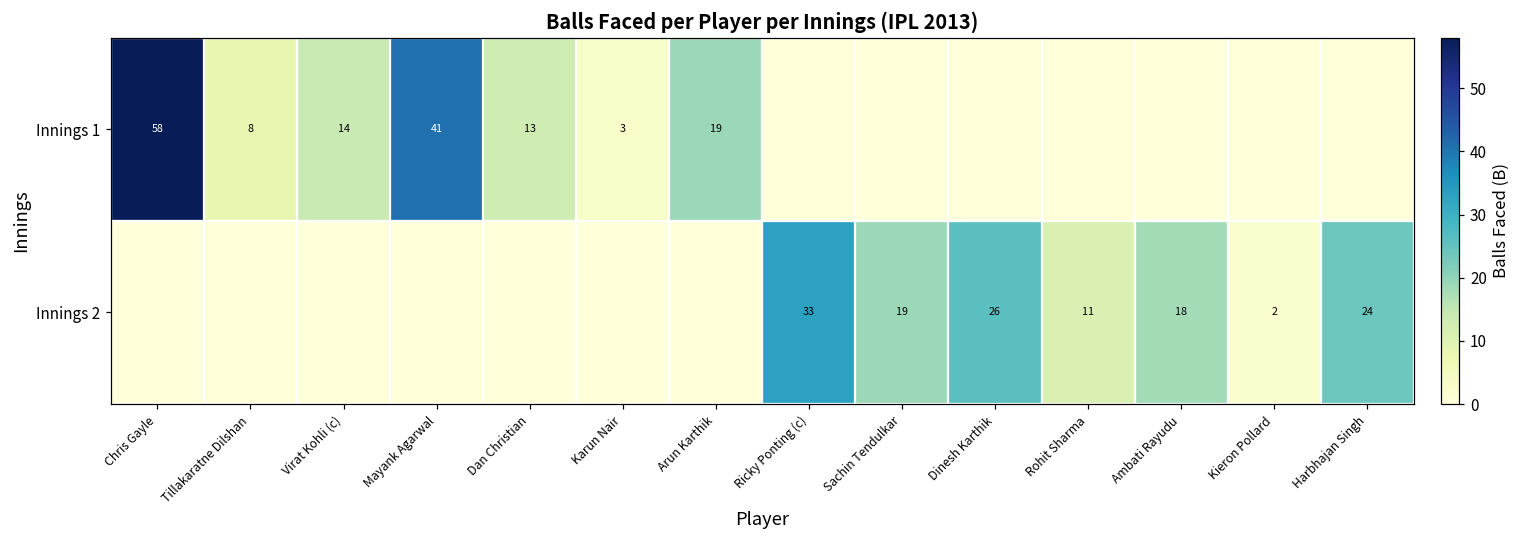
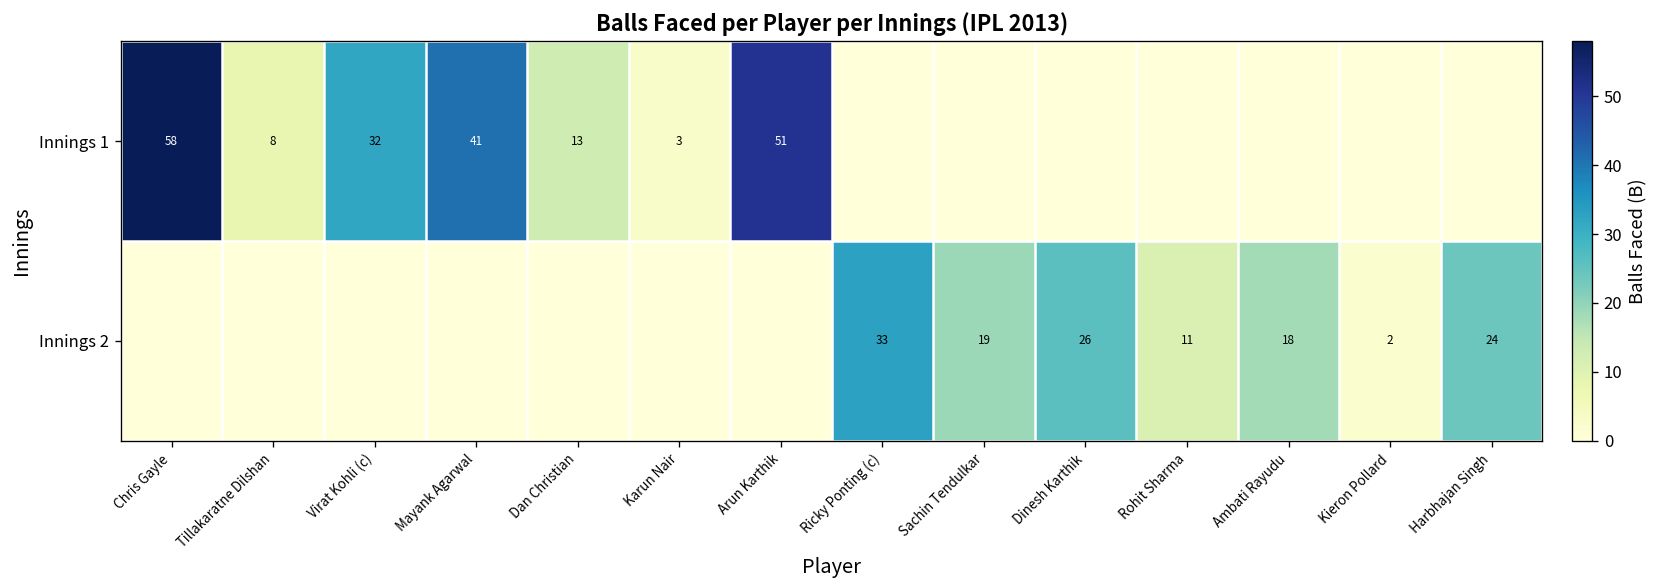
Innings 1, Virat Kohli (c): 14 -> 32
Innings 1, Arun Karthik: 19 -> 51
